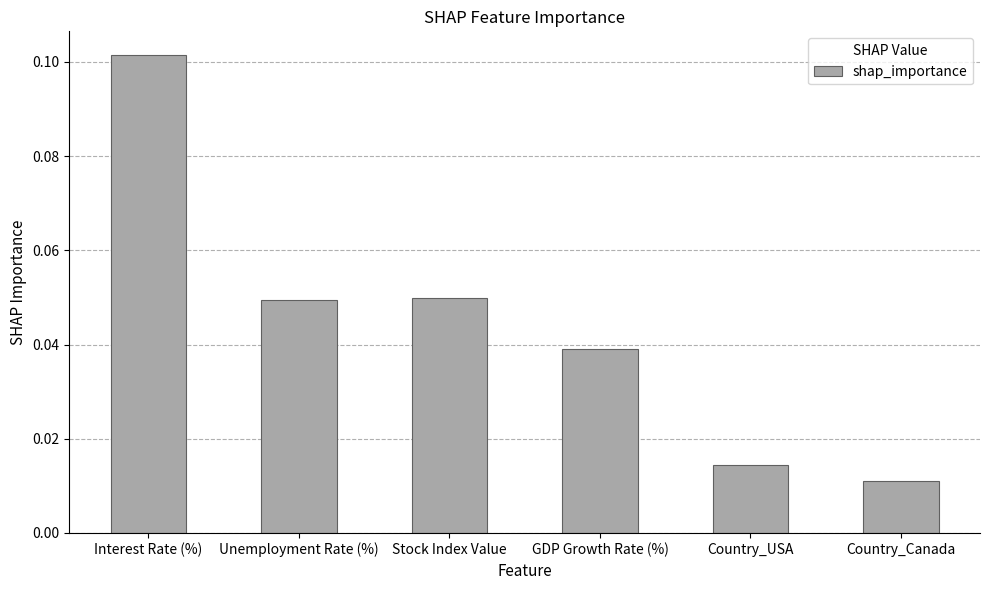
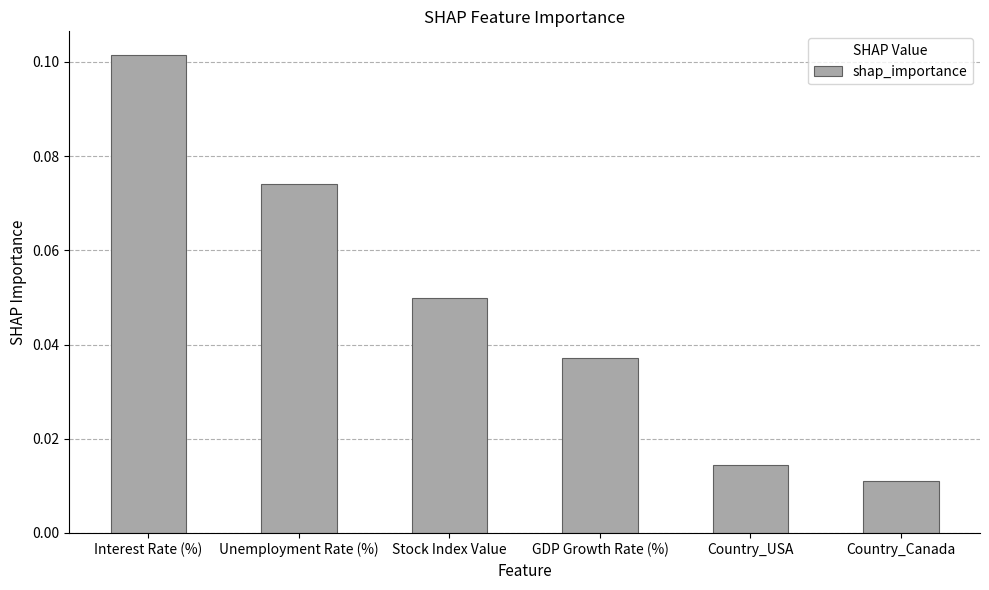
Unemployment Rate (%): 0.049 -> 0.074
GDP Growth Rate (%): 0.039 -> 0.037
